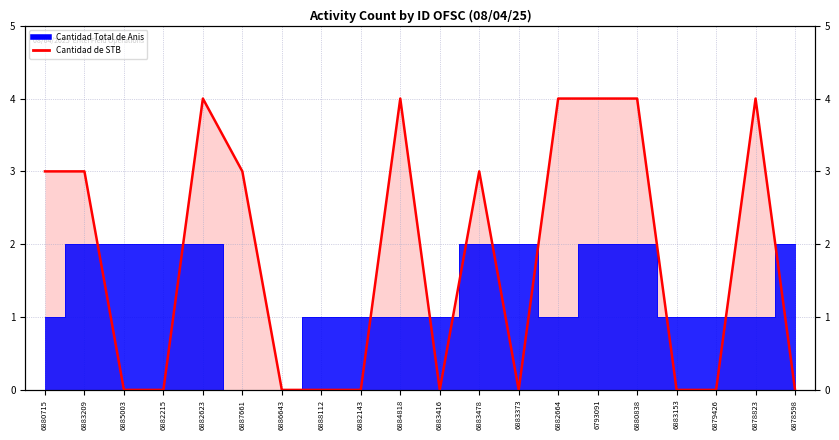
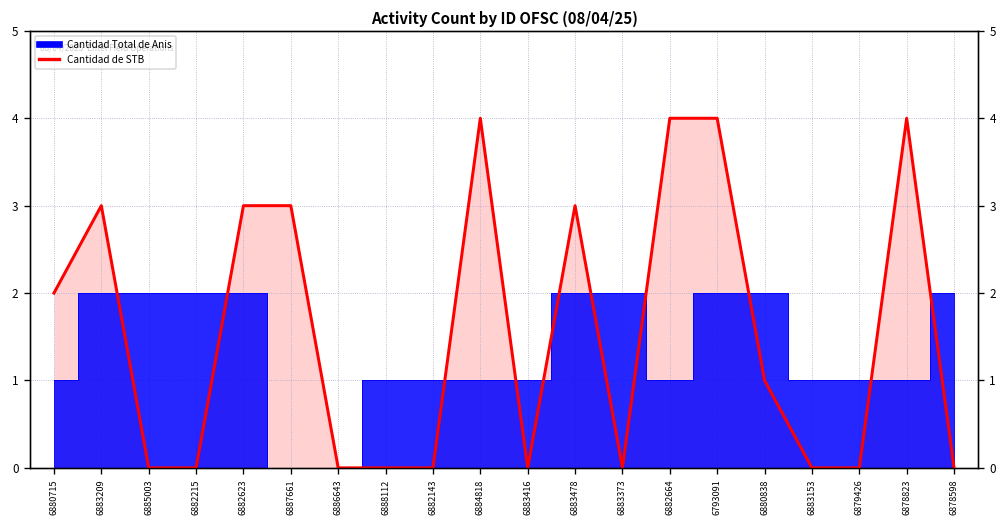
Cantidad de STB, 6880715: 3 -> 2
Cantidad de STB, 6882623: 4 -> 3
Cantidad de STB, 6880838: 4 -> 1
